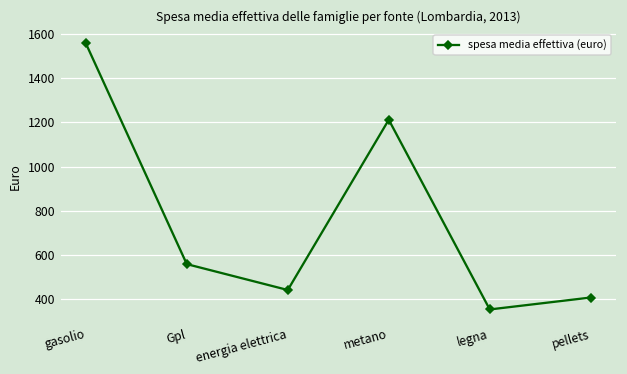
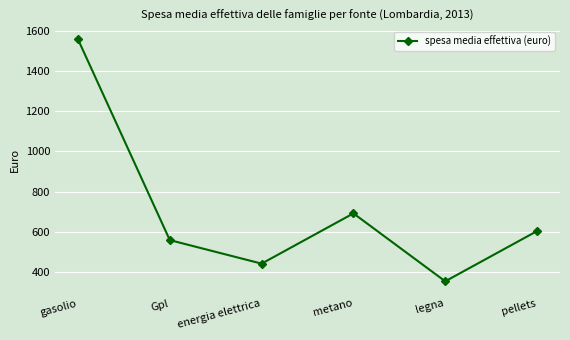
metano: 1210 -> 690
pellets: 410 -> 600
